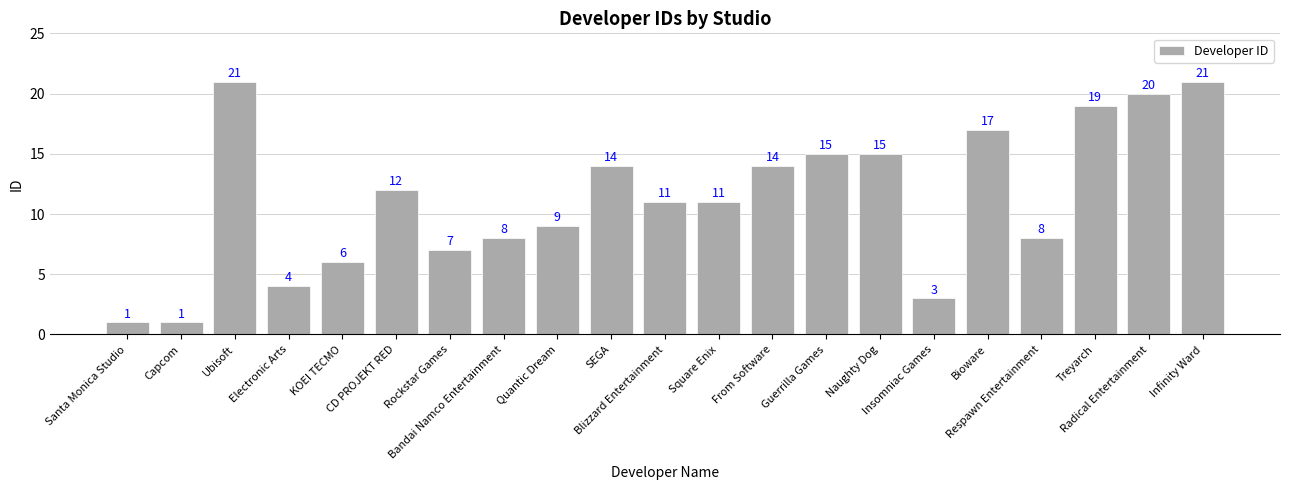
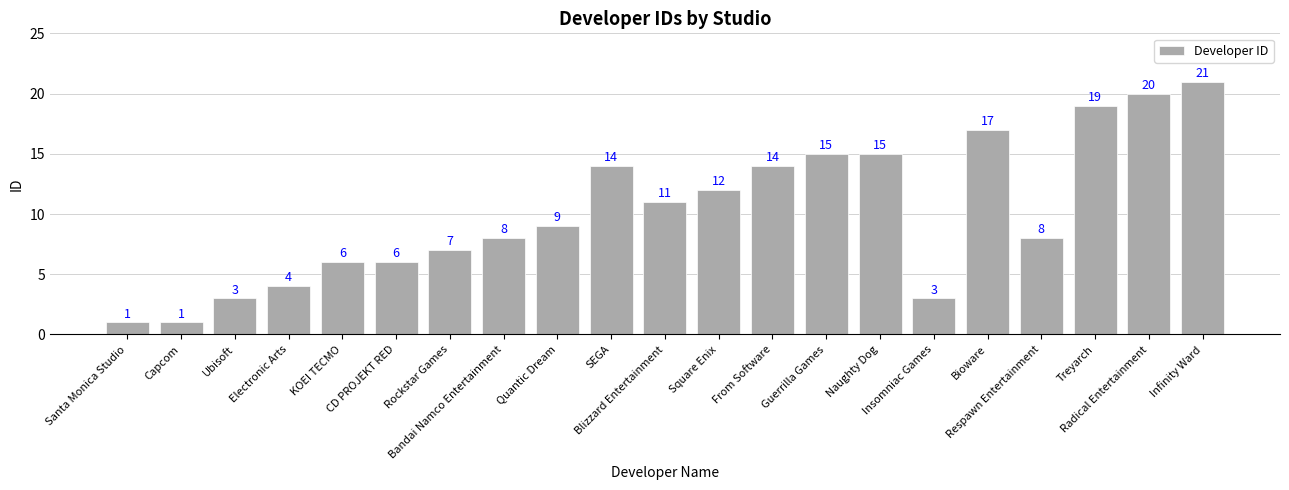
Ubisoft: 21 -> 3
CD PROJEKT RED: 12 -> 6
Square Enix: 11 -> 12
